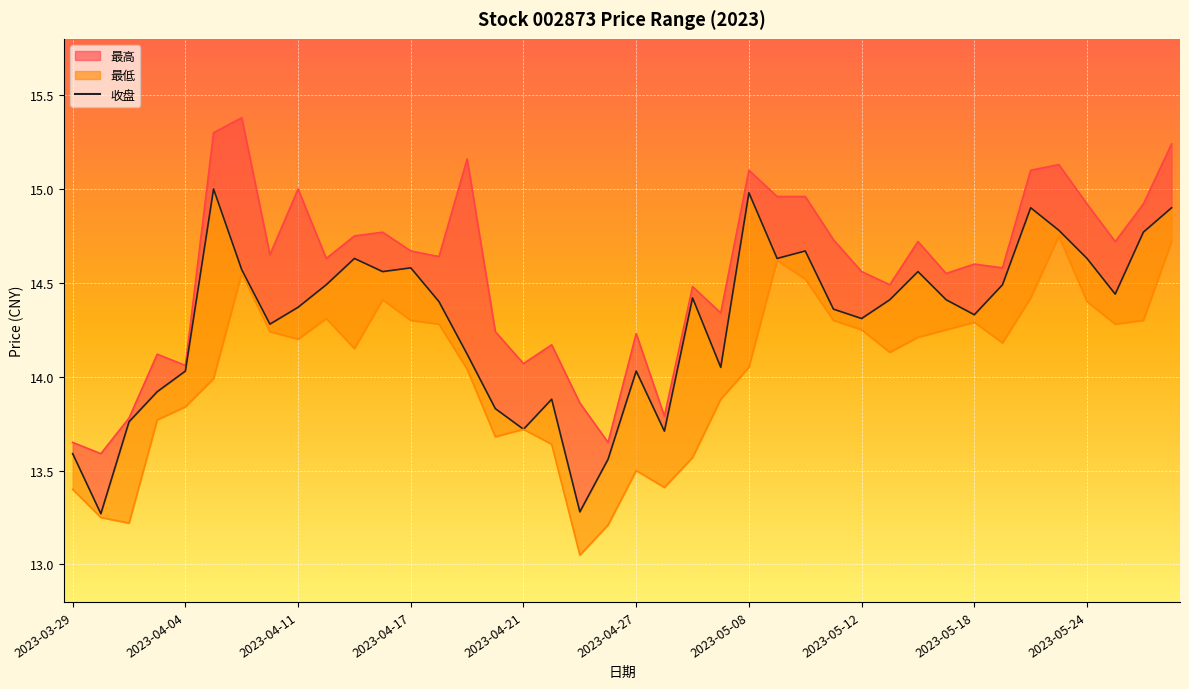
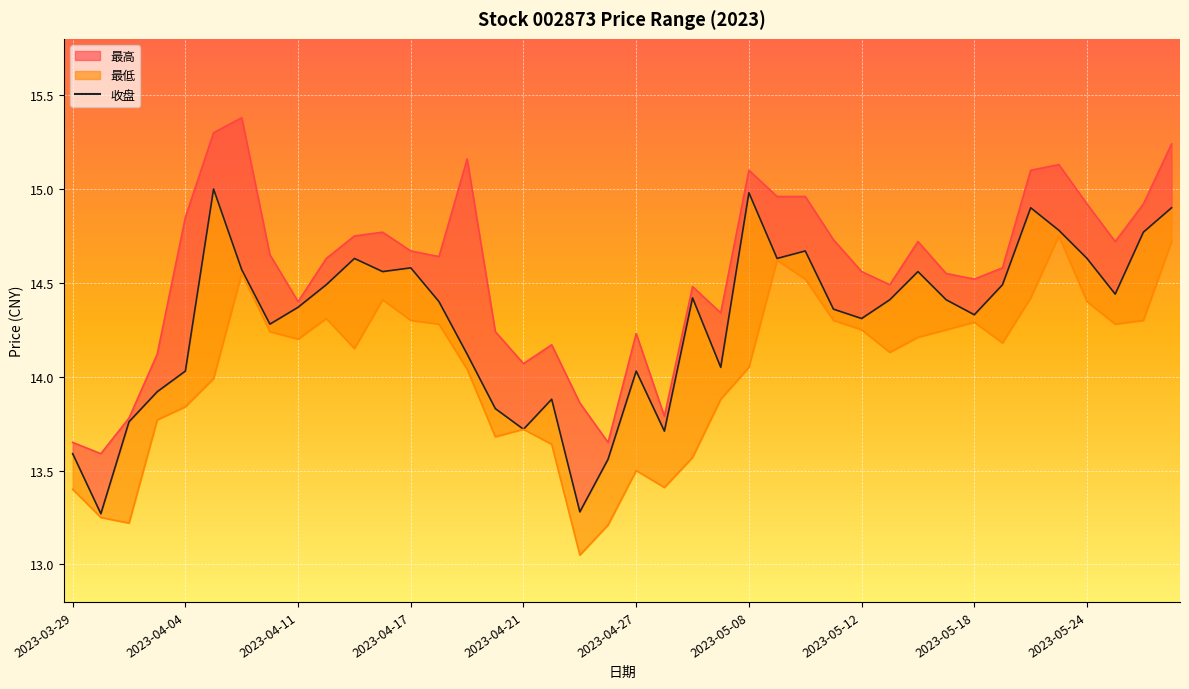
最高, 2023-04-04: 14.06 -> 14.85
最高, 2023-04-11: 15.0 -> 14.4
最高, 2023-05-18: 14.60 -> 14.52
